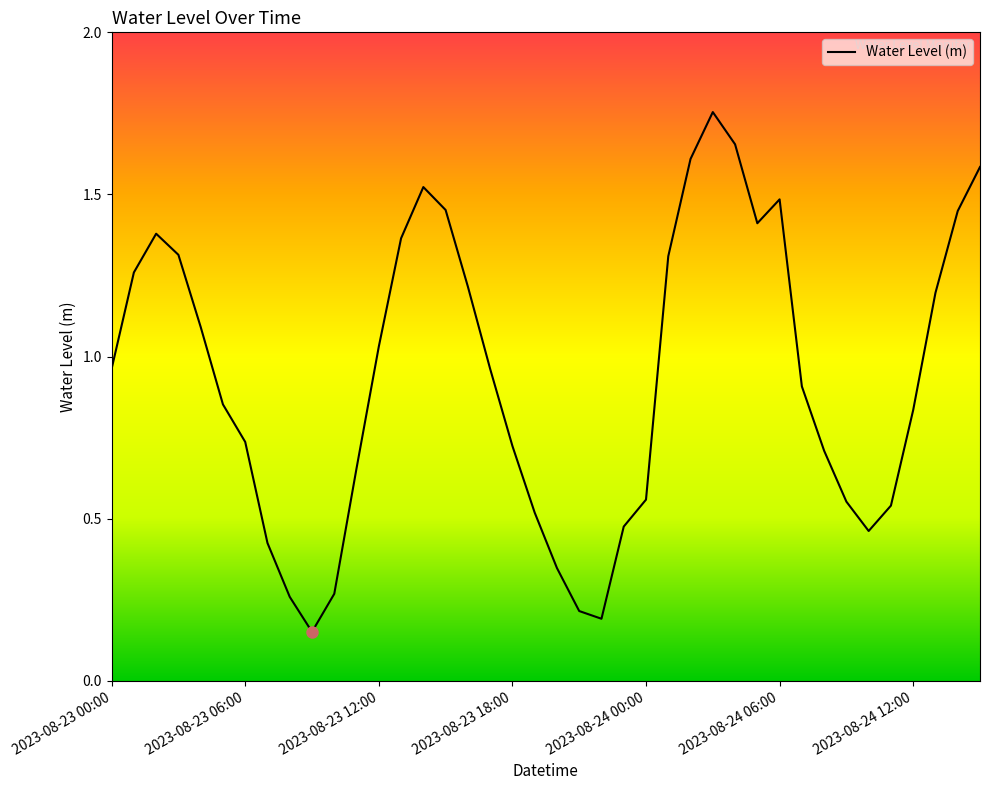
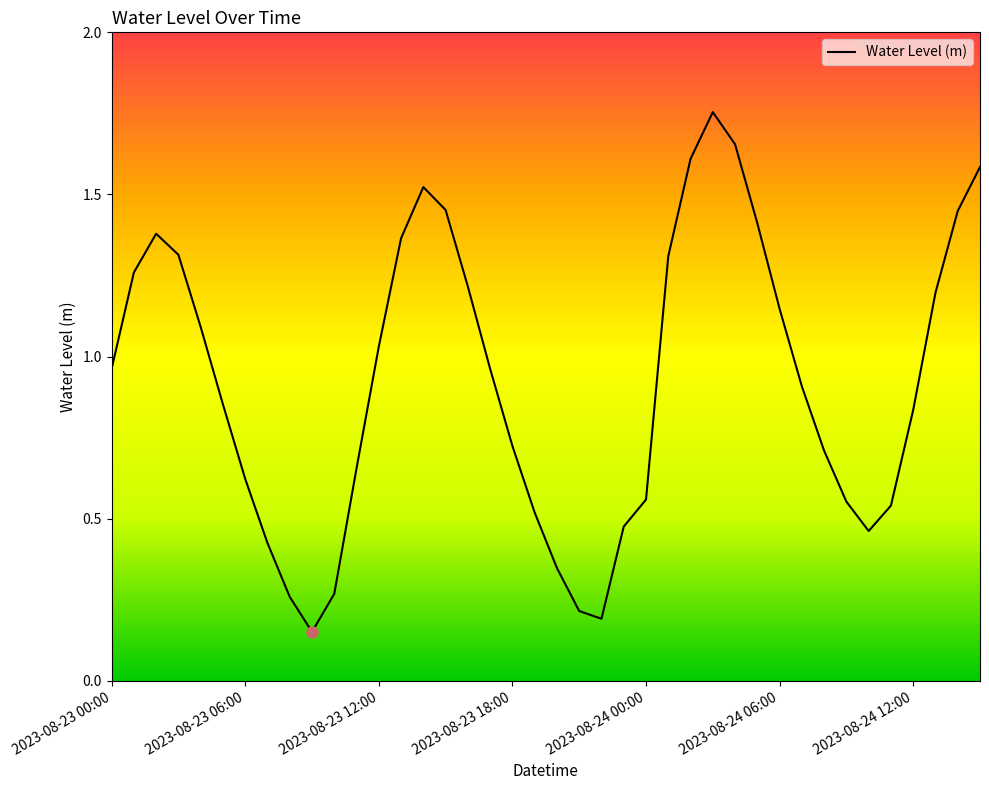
Water Level (m), 2023-08-23 06:00: 0.74 -> 0.62
Water Level (m), 2023-08-24 06:00: 1.49 -> 1.15
